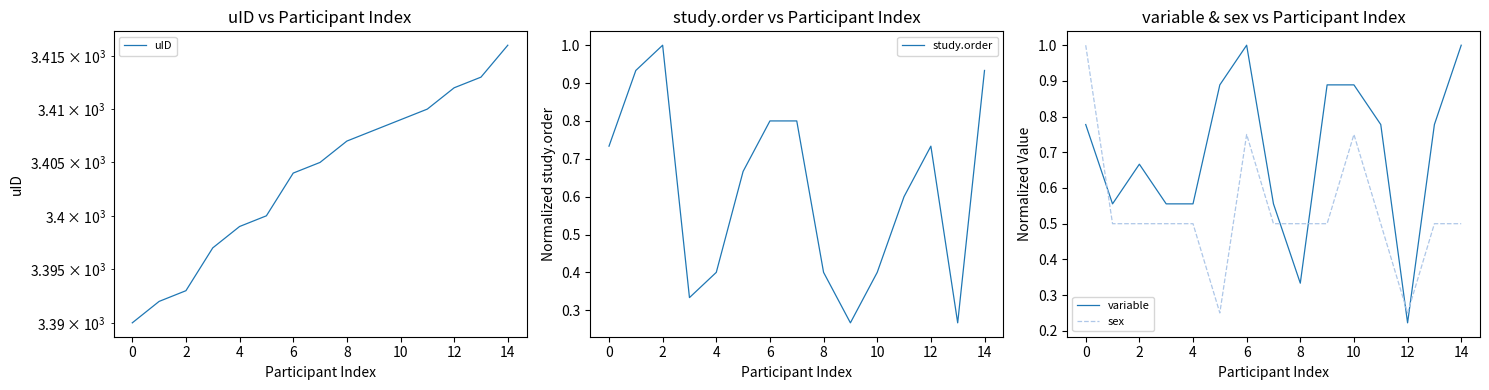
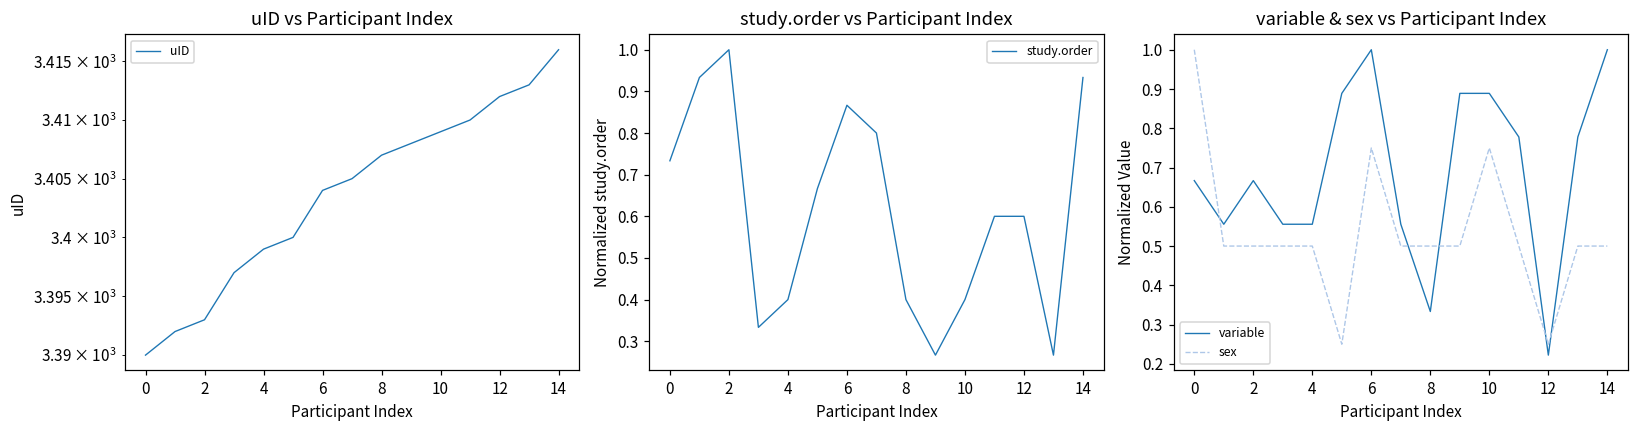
study.order vs Participant Index, 6: 0.80 -> 0.87
study.order vs Participant Index, 12: 0.73 -> 0.60
variable & sex vs Participant Index, variable, 0: 0.78 -> 0.67
